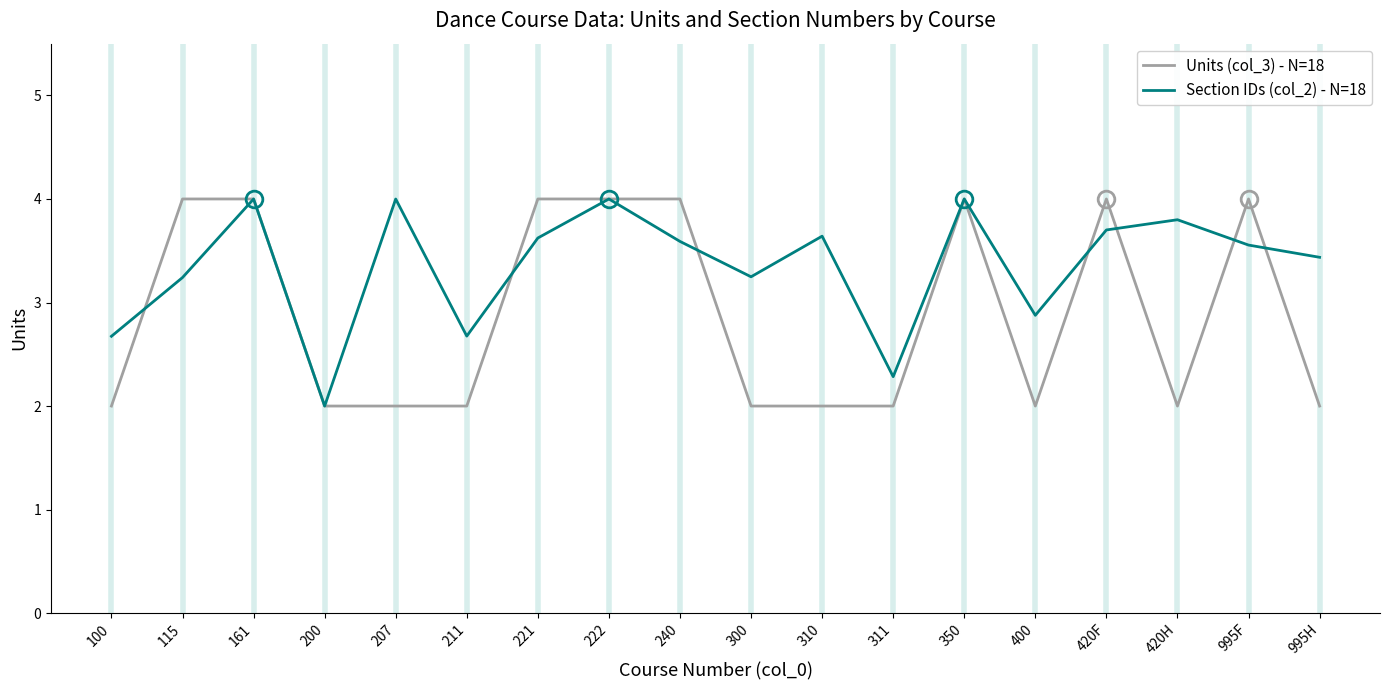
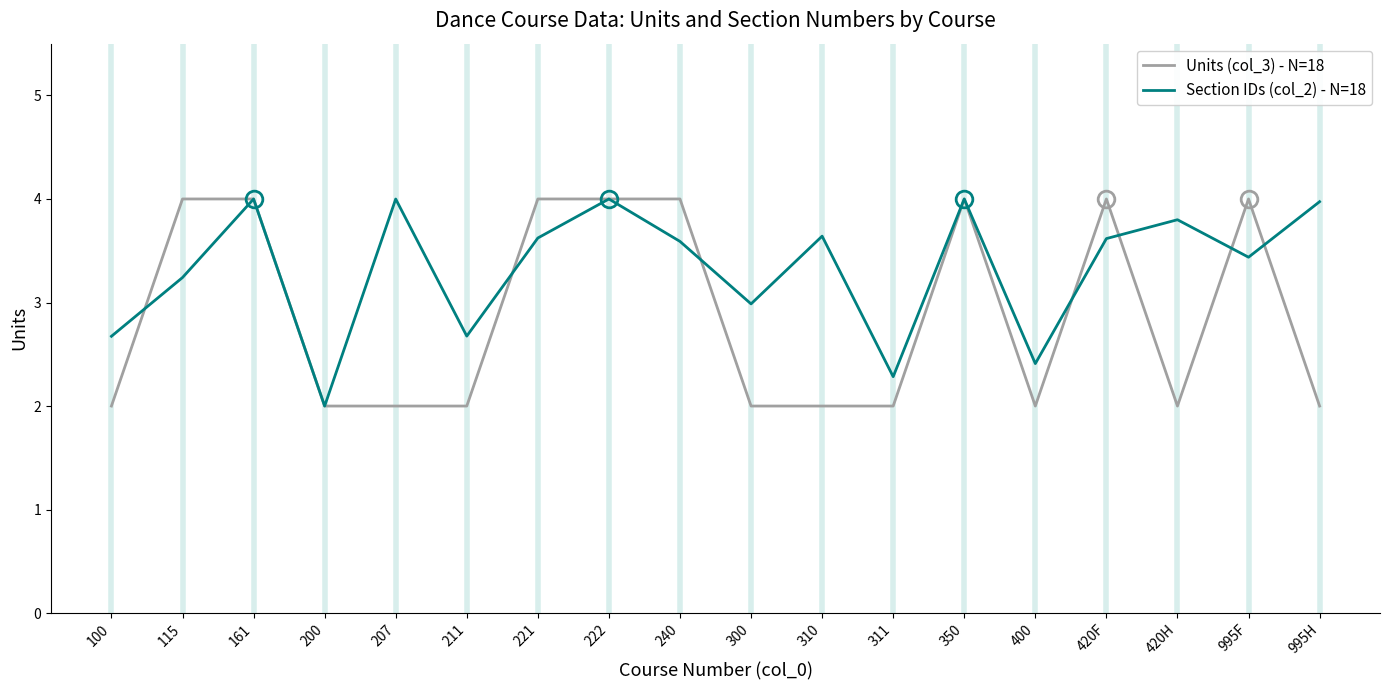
Section IDs (col_2) - N=18, 300: 3.25 -> 2.99
Section IDs (col_2) - N=18, 400: 2.88 -> 2.41
Section IDs (col_2) - N=18, 420F: 3.70 -> 3.62
Section IDs (col_2) - N=18, 995F: 3.55 -> 3.44
Section IDs (col_2) - N=18, 995H: 3.44 -> 3.97
